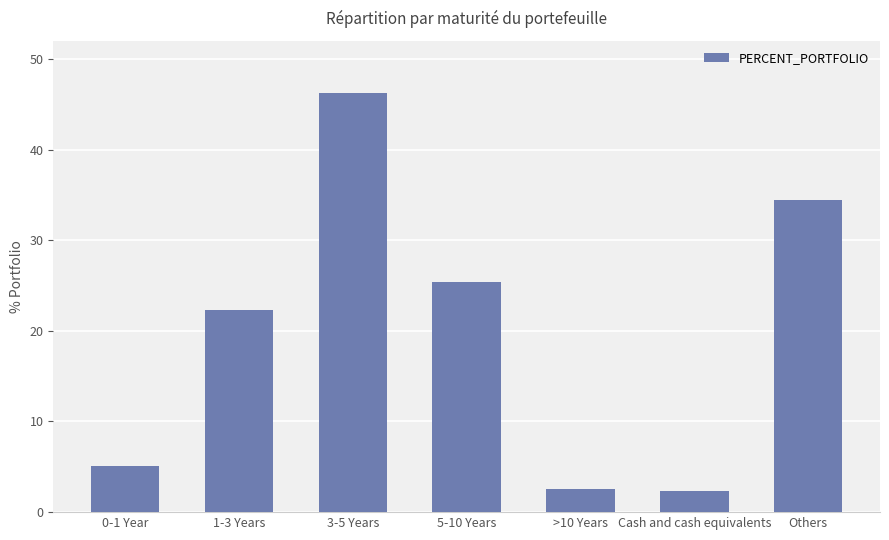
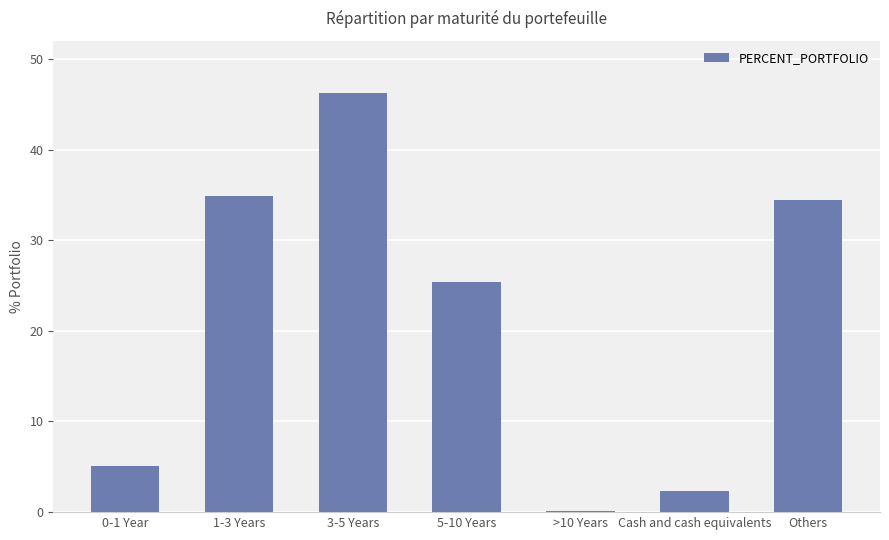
1-3 Years: 22 -> 35
>10 Years: 3 -> 0
